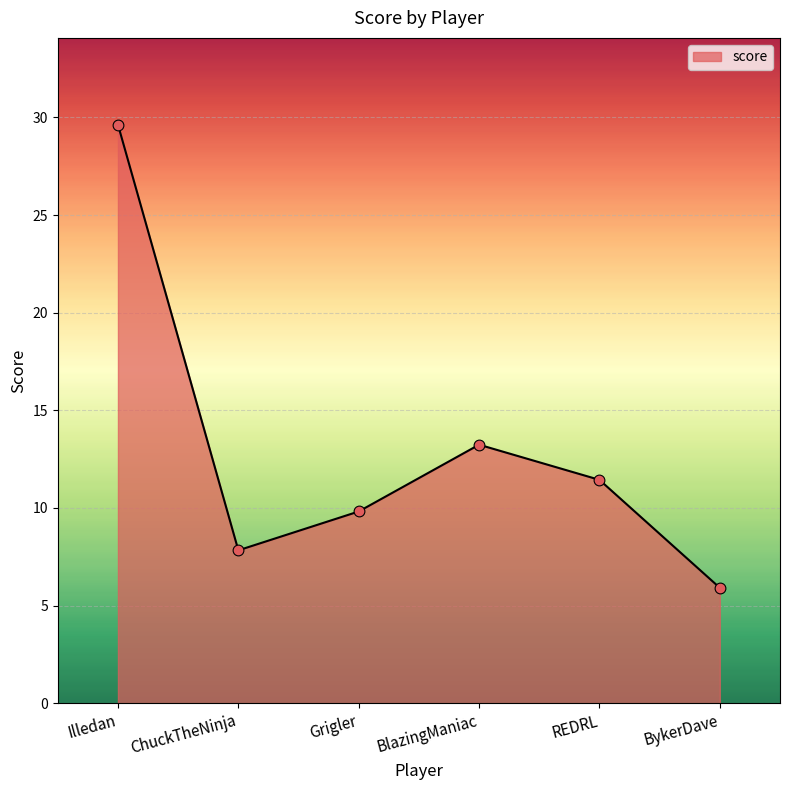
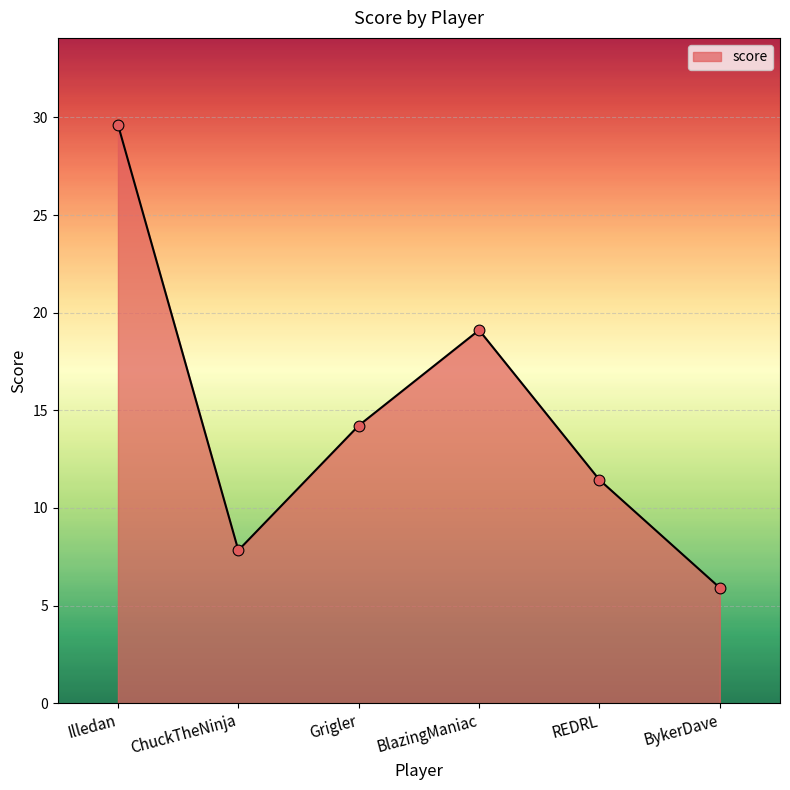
Grigler: 9.8 -> 14.2
BlazingManiac: 13.2 -> 19.1
